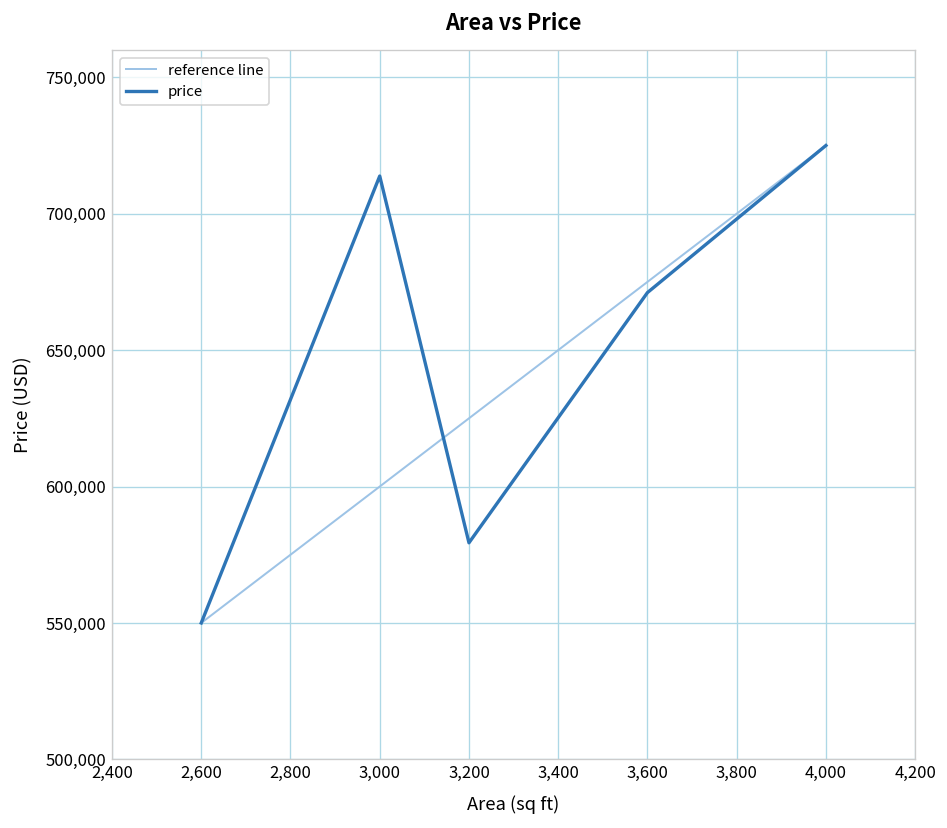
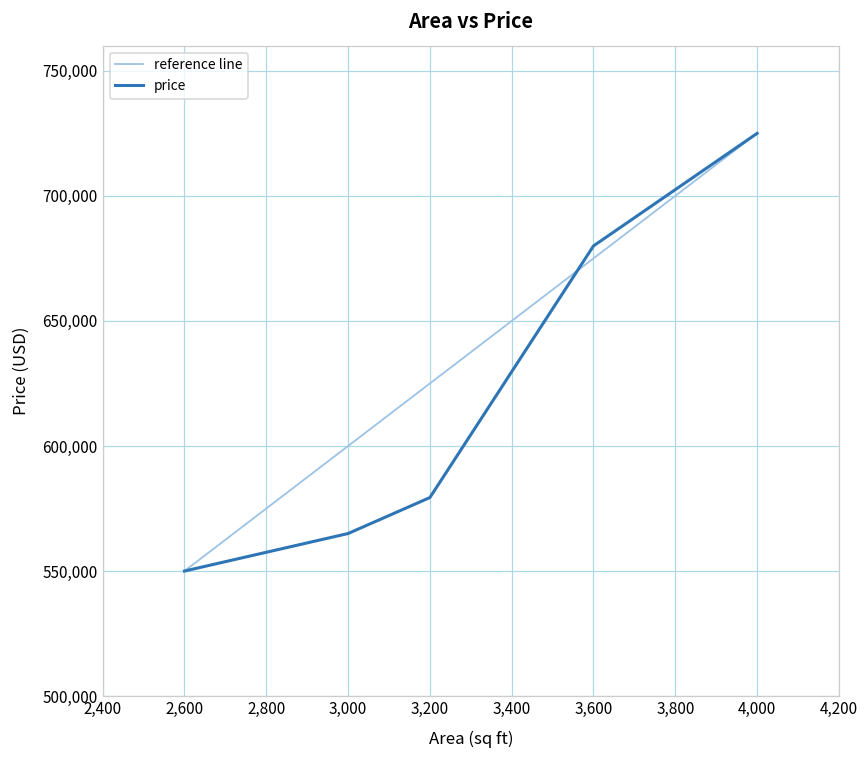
price, 3,000: 714,000 -> 565,000
price, 3,600: 671,000 -> 680,000
